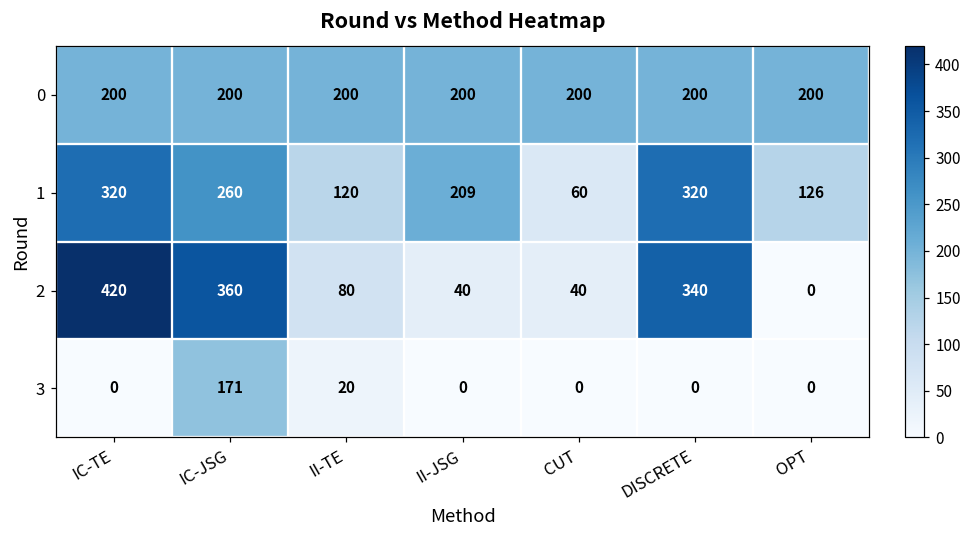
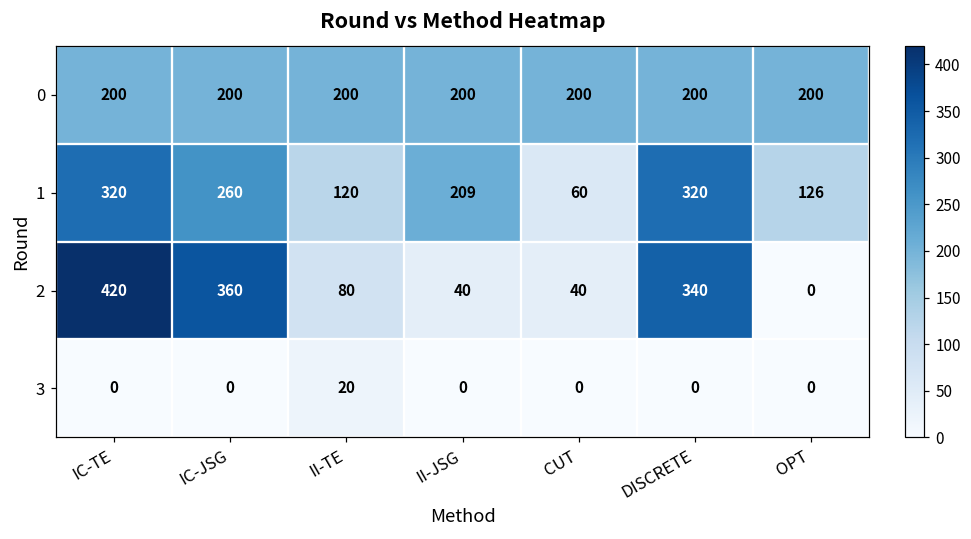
3, IC-JSG: 171 -> 0
